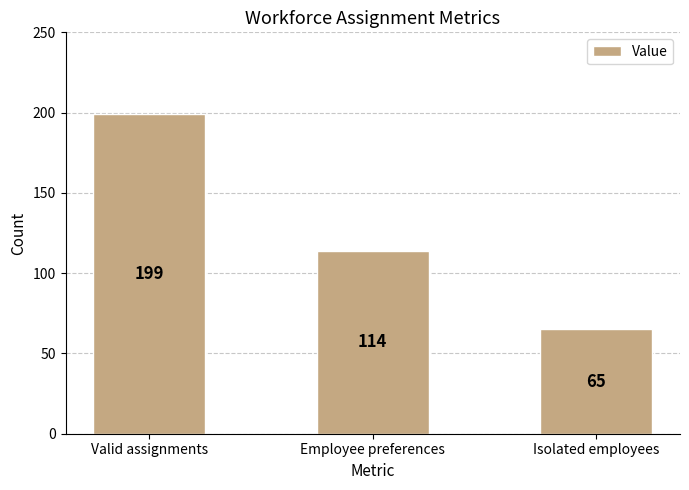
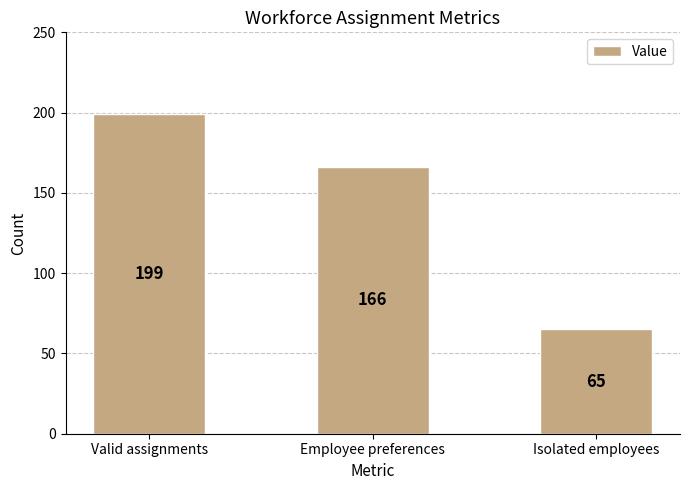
Employee preferences: 114 -> 166
